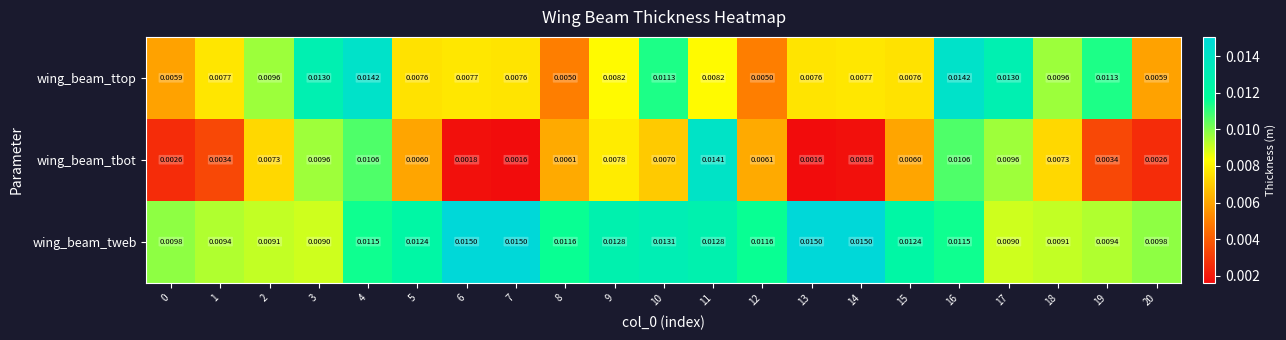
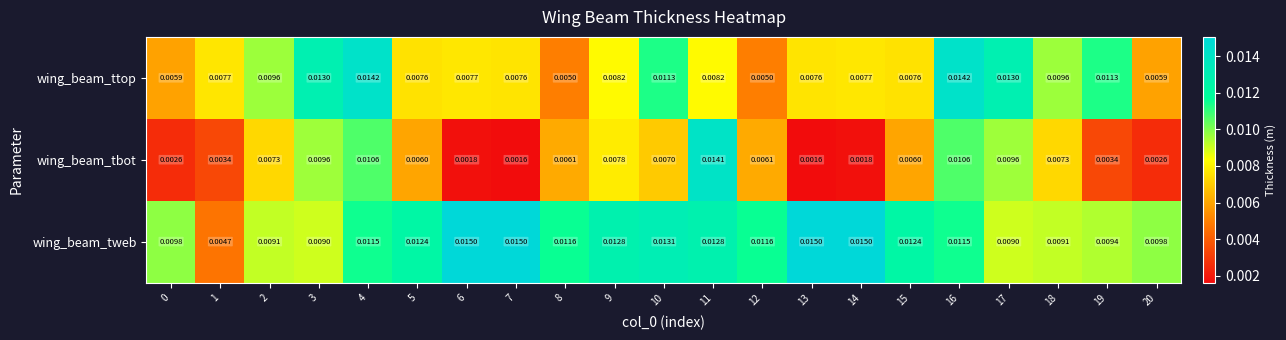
wing_beam_tweb, 1: 0.0094 -> 0.0047
